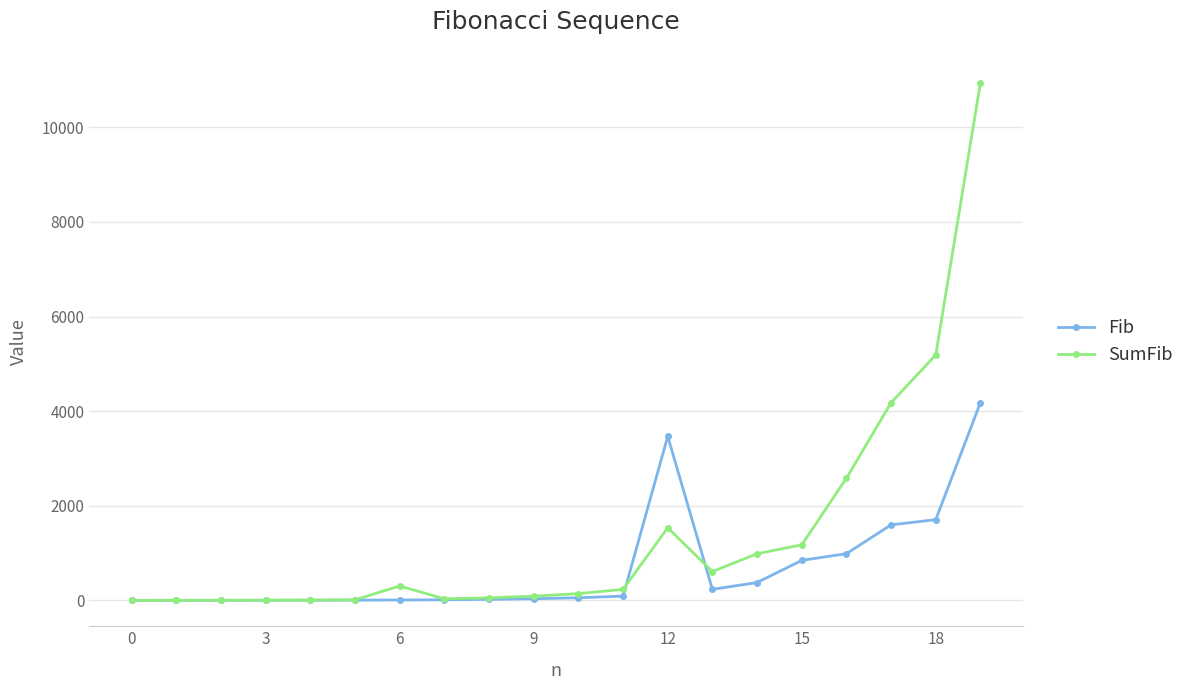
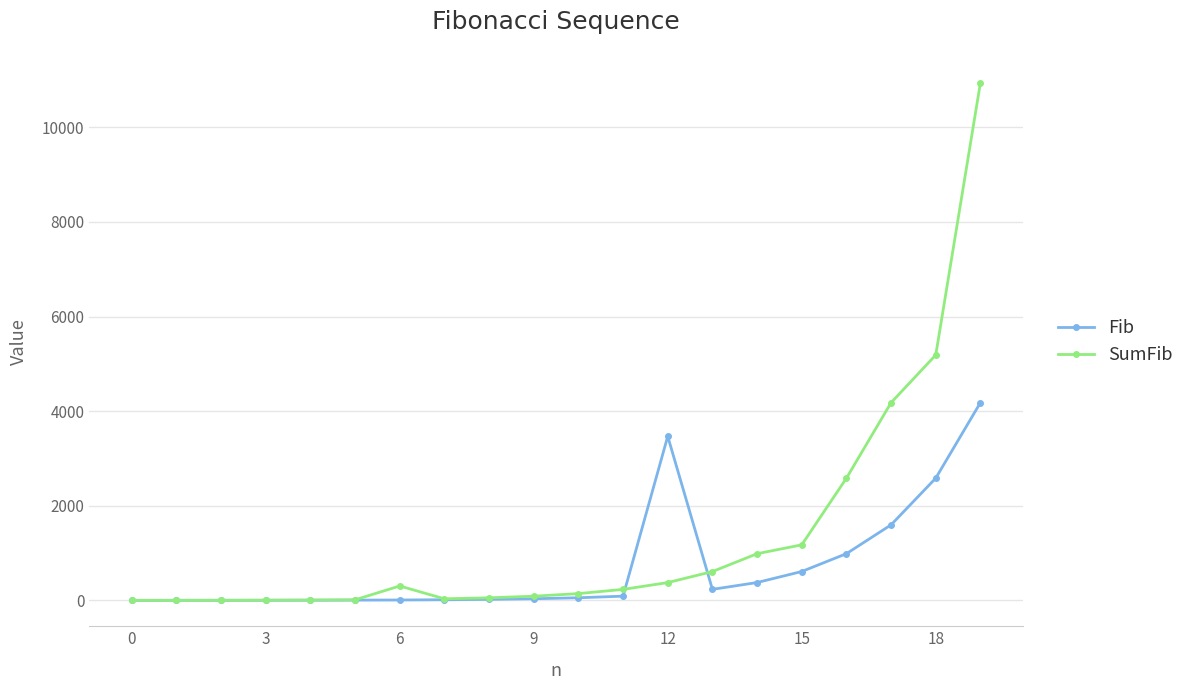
SumFib, 12: 1500 -> 400
Fib, 15: 800 -> 600
Fib, 18: 1700 -> 2600
